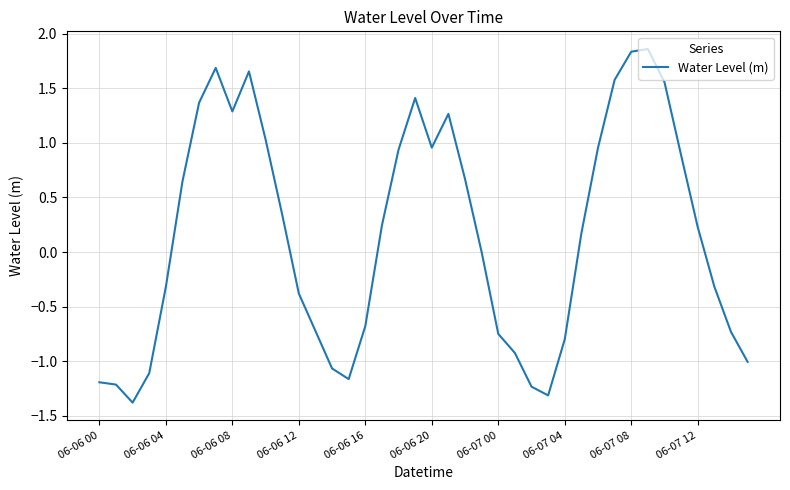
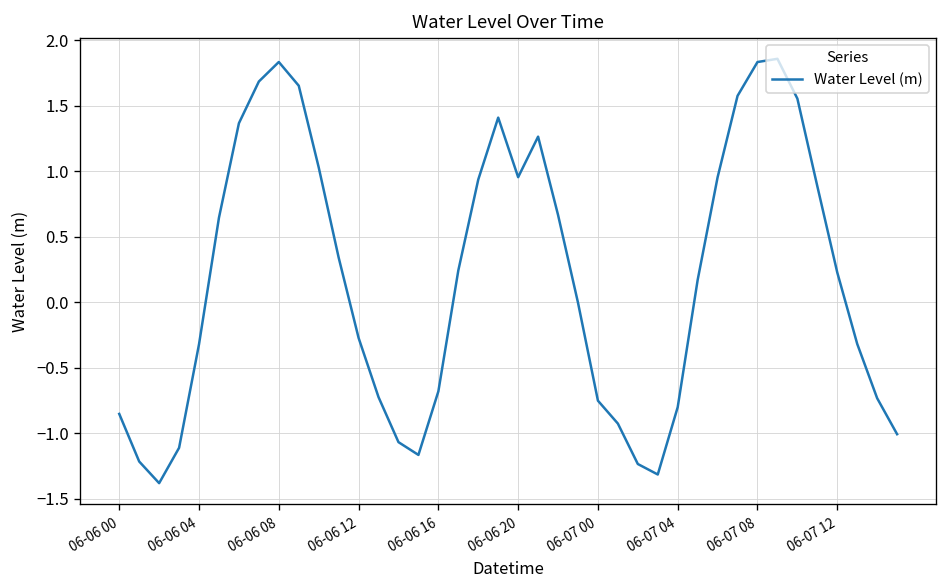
06-06 00: -1.19 -> -0.85
06-06 08: 1.29 -> 1.84
06-06 12: -0.38 -> -0.27
